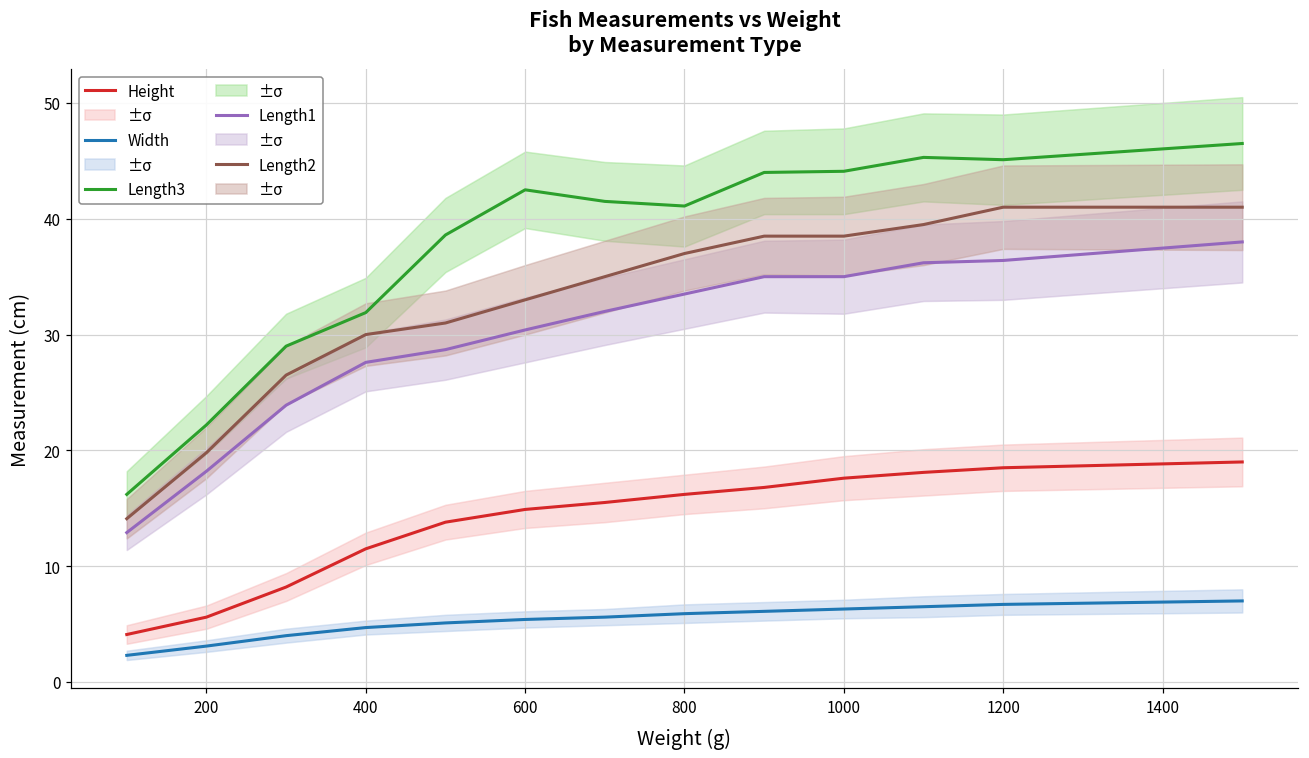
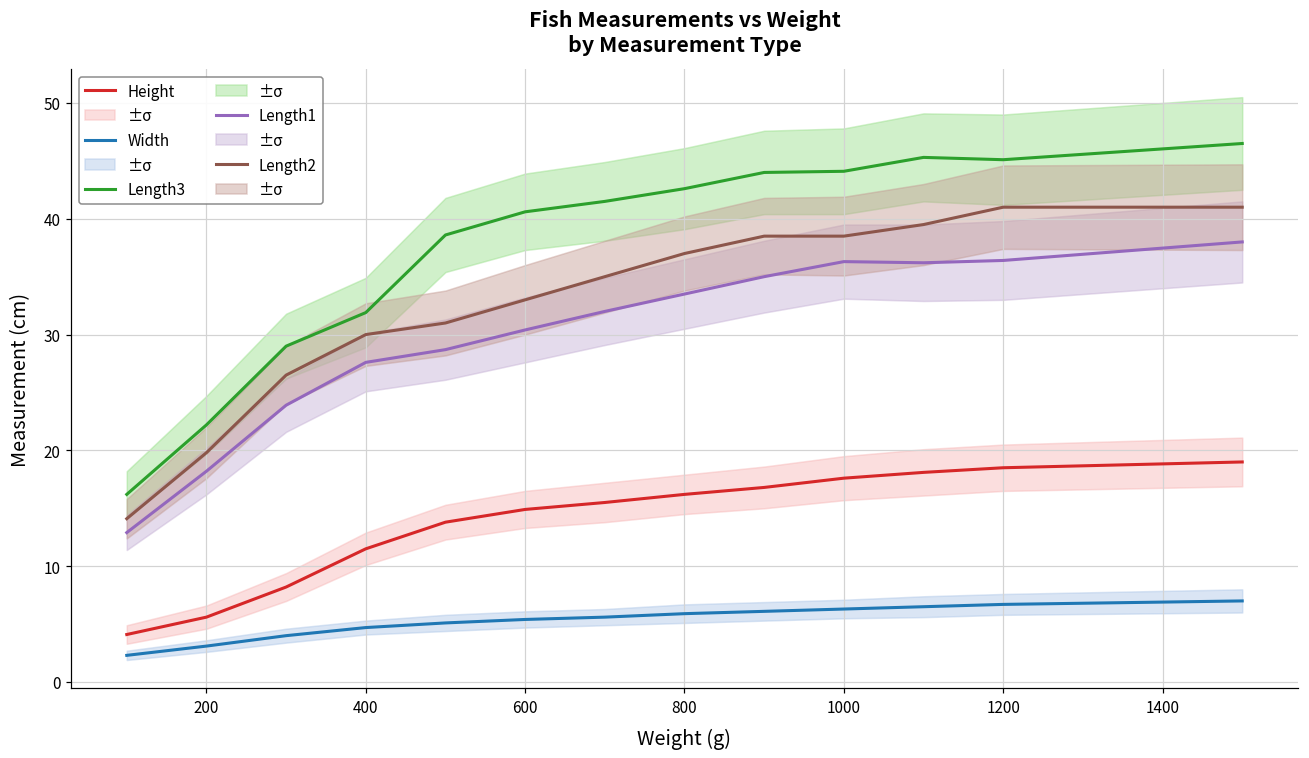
Length3, 600: 42.5 -> 40.6
Length3, 800: 41.1 -> 42.6
Length1, 1000: 35.0 -> 36.3
